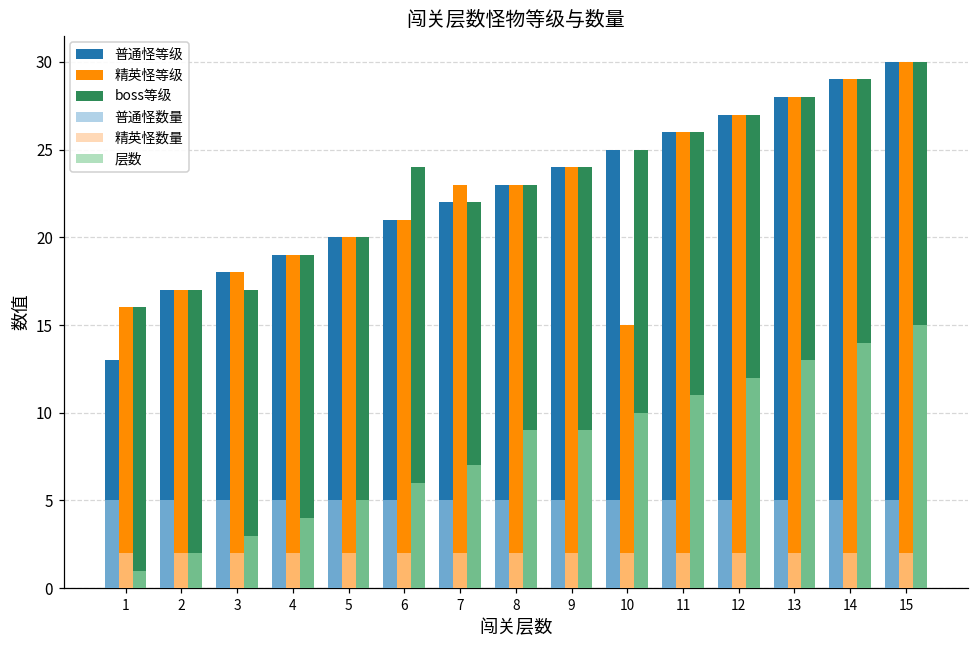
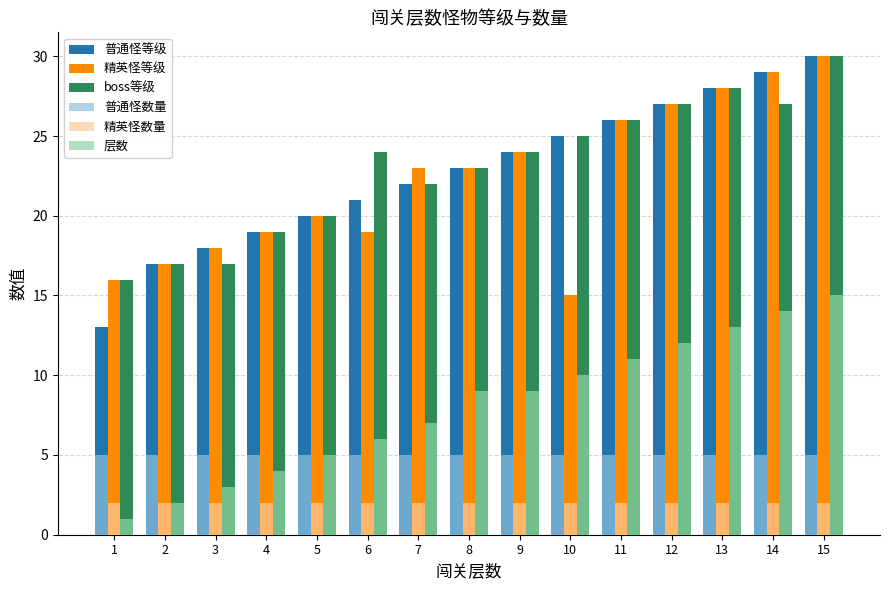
精英怪等级, 6: 21 -> 19
boss等级, 14: 29 -> 27
